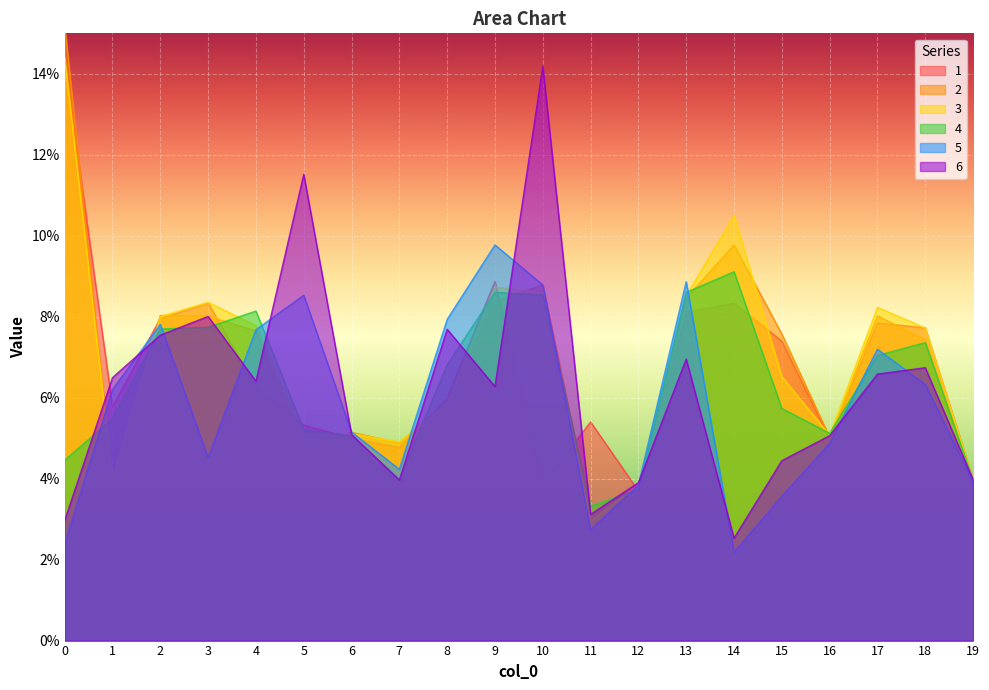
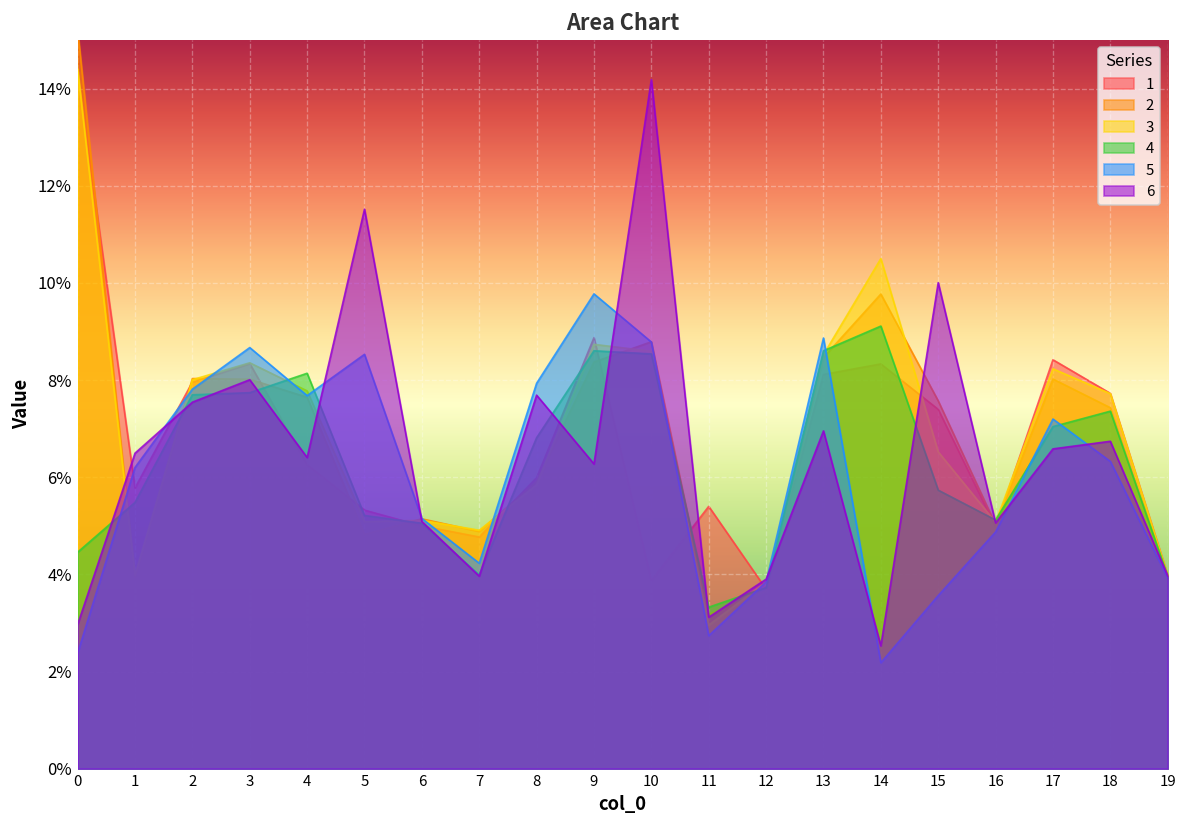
5, 3: 4.5% -> 8.7%
6, 15: 4.4% -> 10.0%
1, 17: 7.8% -> 8.4%
